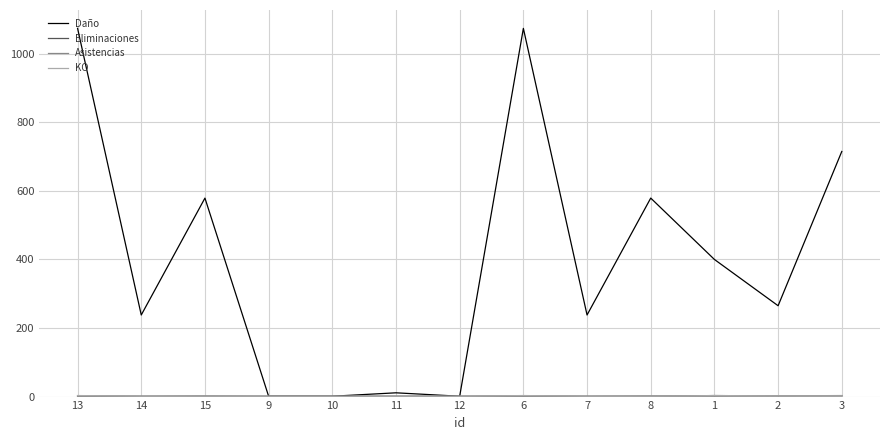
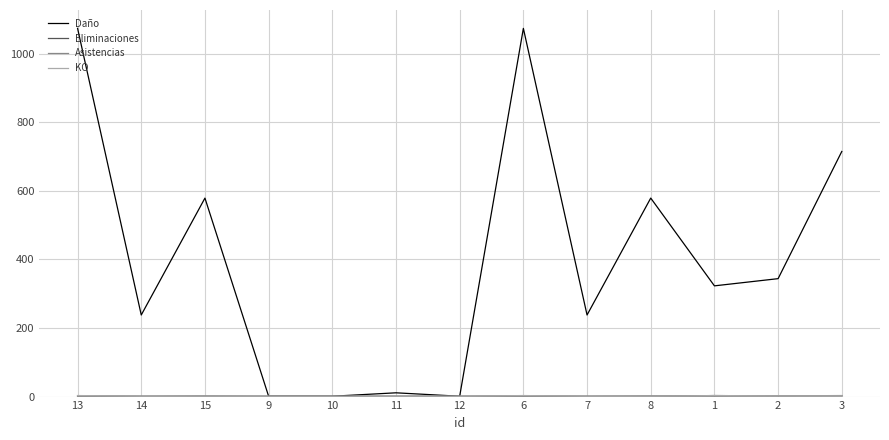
Daño, 1: 400 -> 320
Daño, 2: 270 -> 340
